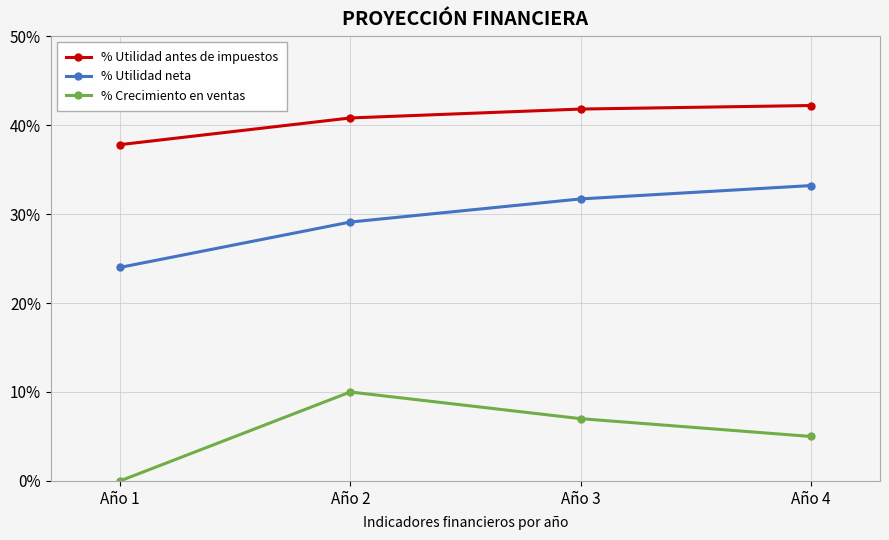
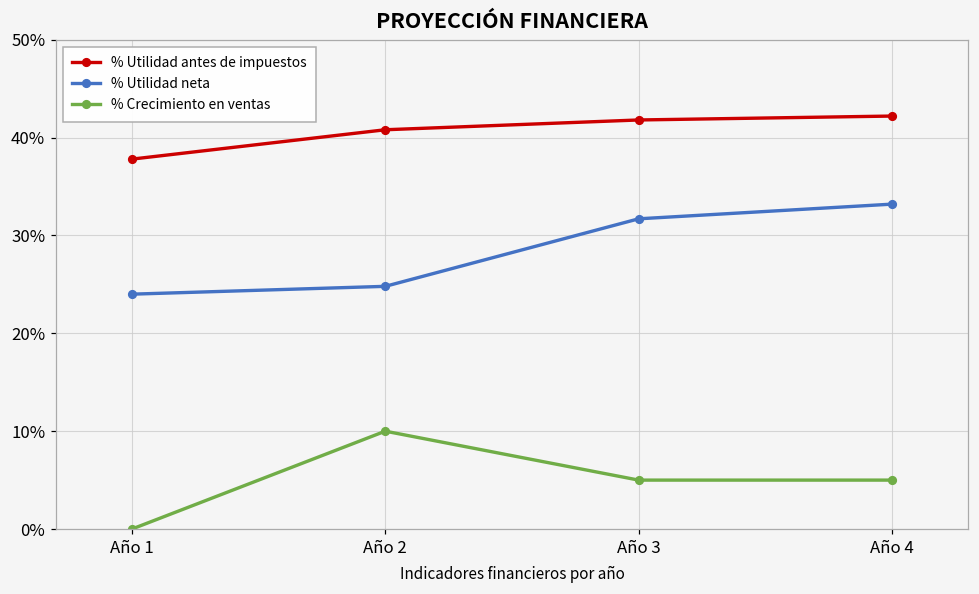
% Utilidad neta, Año 2: 29% -> 25%
% Crecimiento en ventas, Año 3: 7% -> 5%
